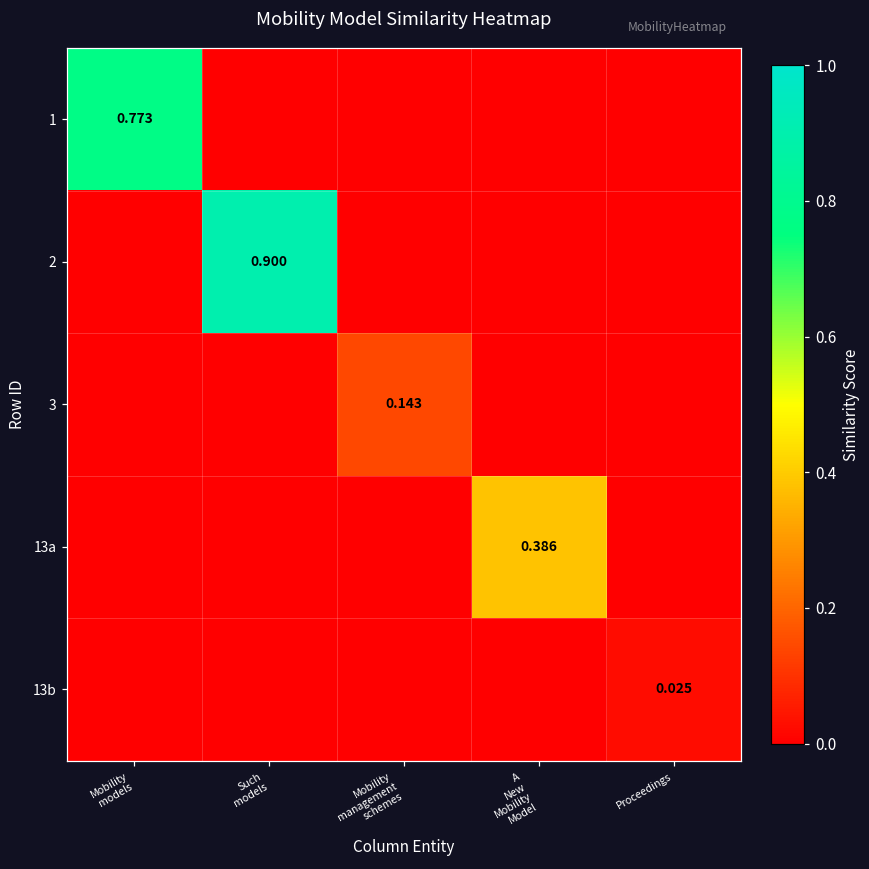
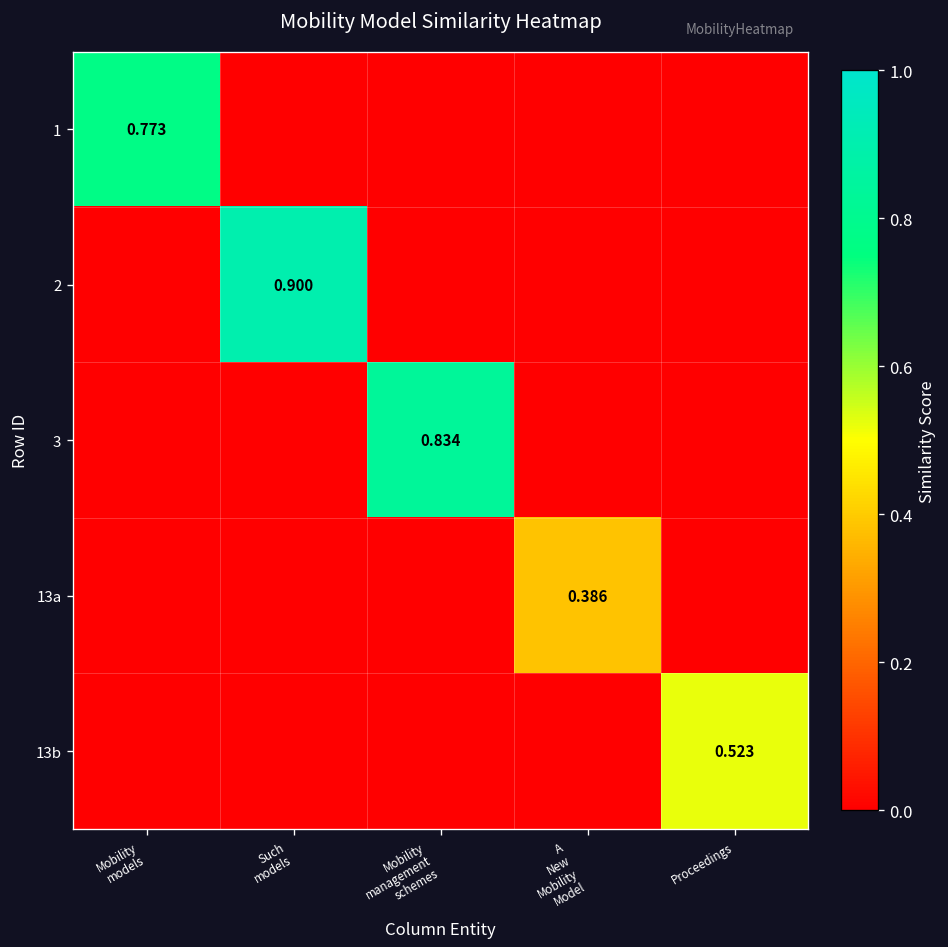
3, Mobility management schemes: 0.143 -> 0.834
13b, Proceedings: 0.025 -> 0.523
